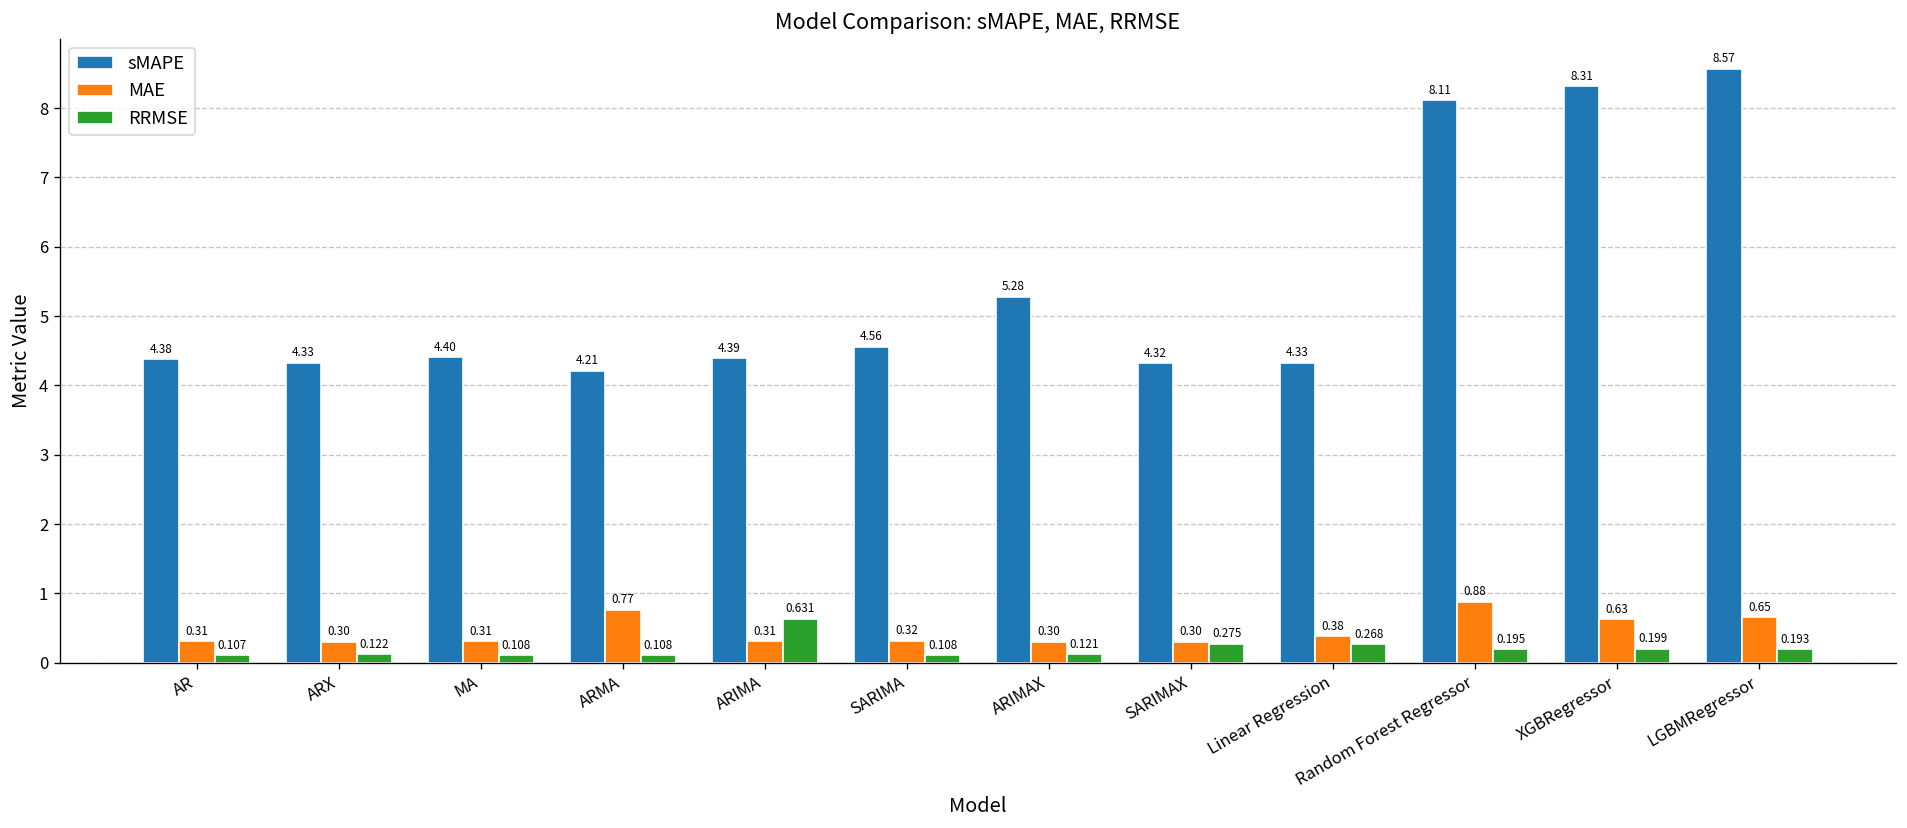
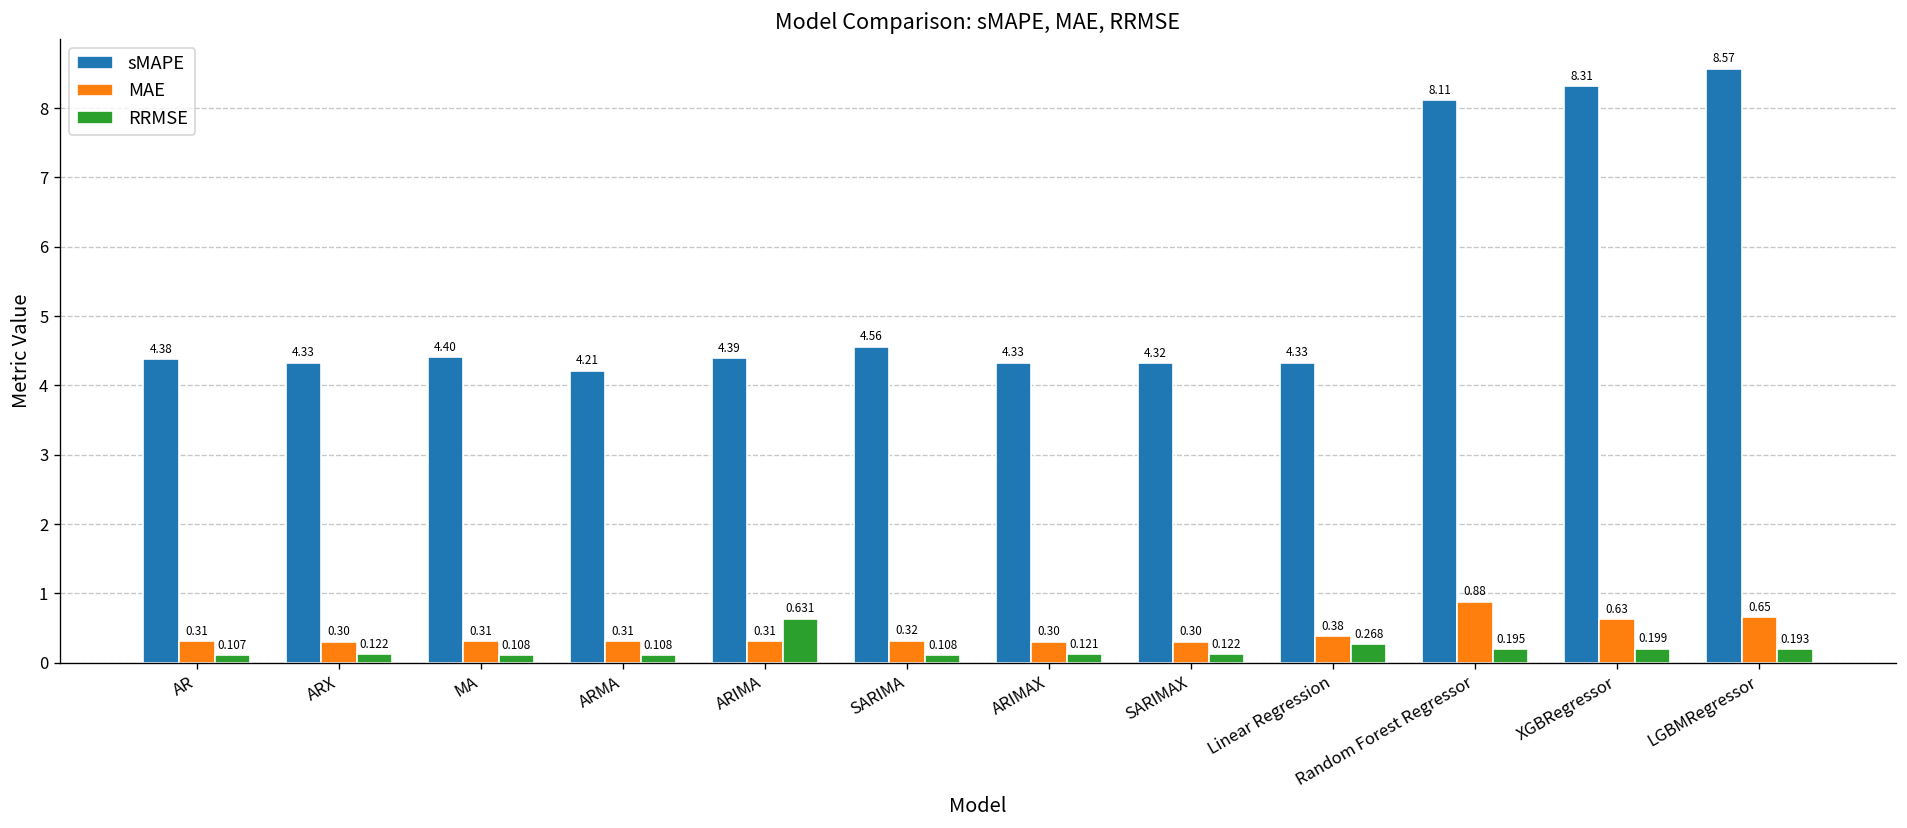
MAE, ARMA: 0.77 -> 0.31
sMAPE, ARIMAX: 5.28 -> 4.33
RRMSE, SARIMAX: 0.275 -> 0.122
